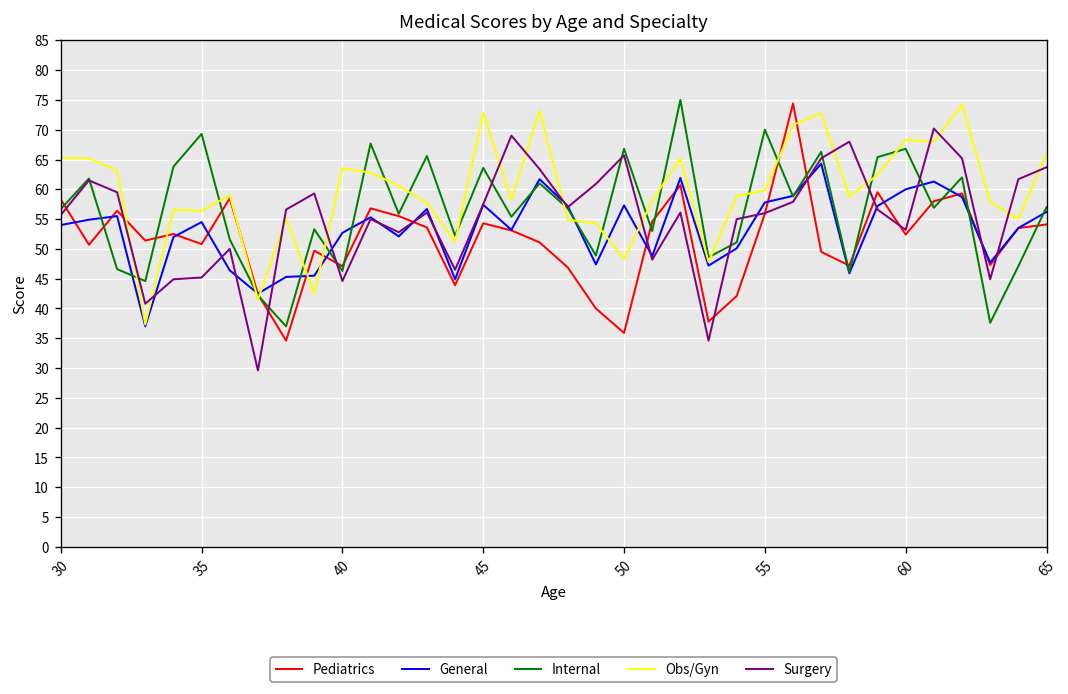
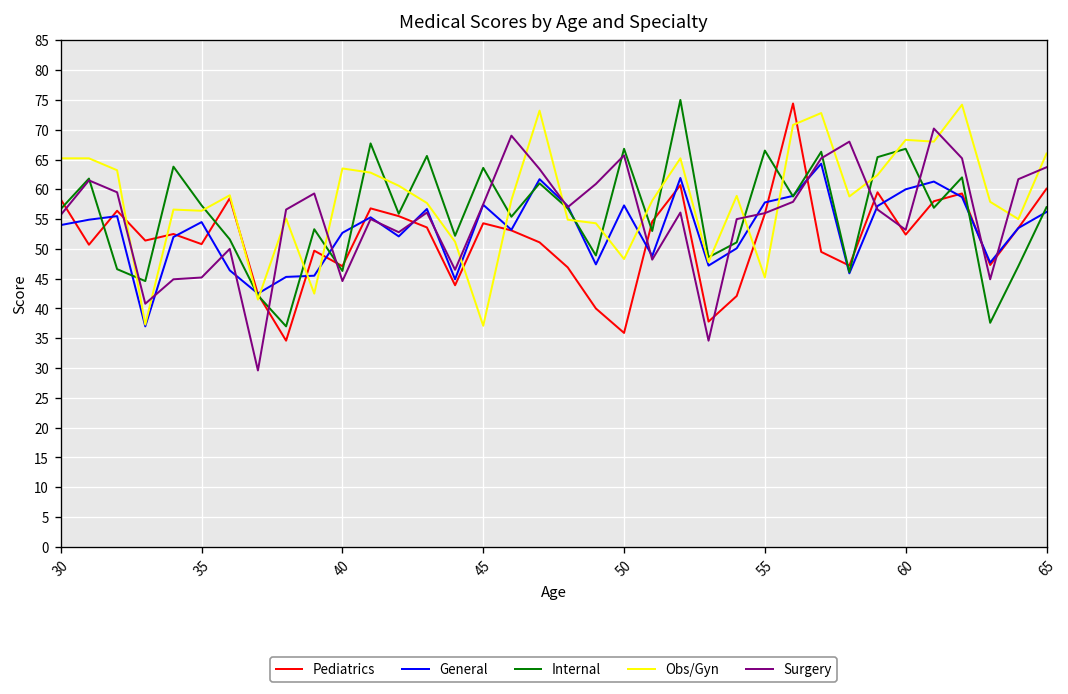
Internal, 35: 69 -> 57
Obs/Gyn, 45: 73 -> 37
Internal, 55: 70 -> 67
Obs/Gyn, 55: 60 -> 45
Pediatrics, 65: 54 -> 60
